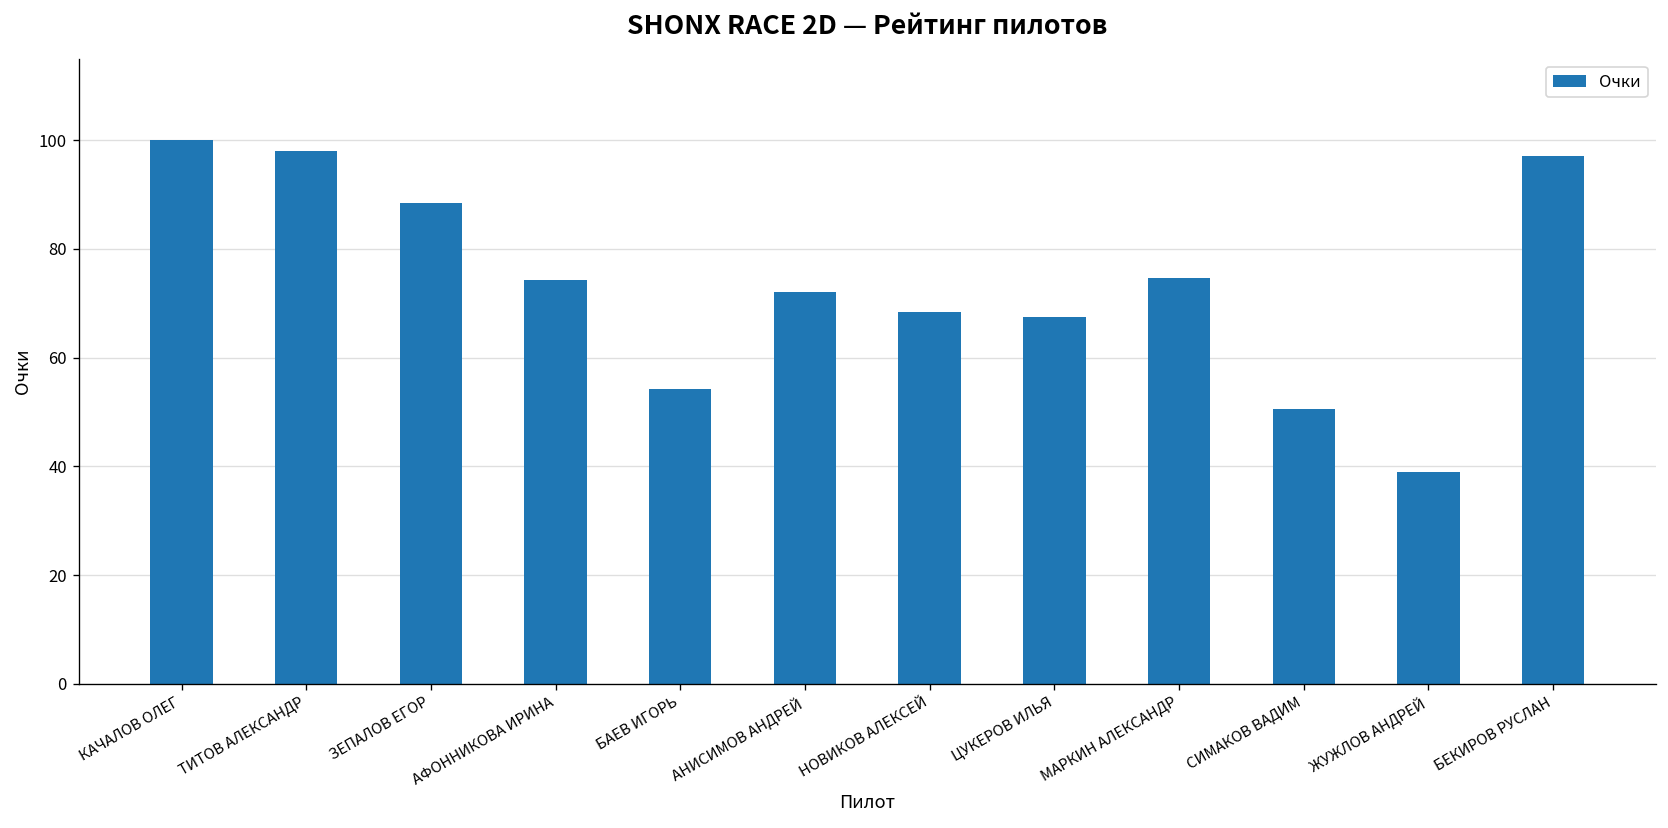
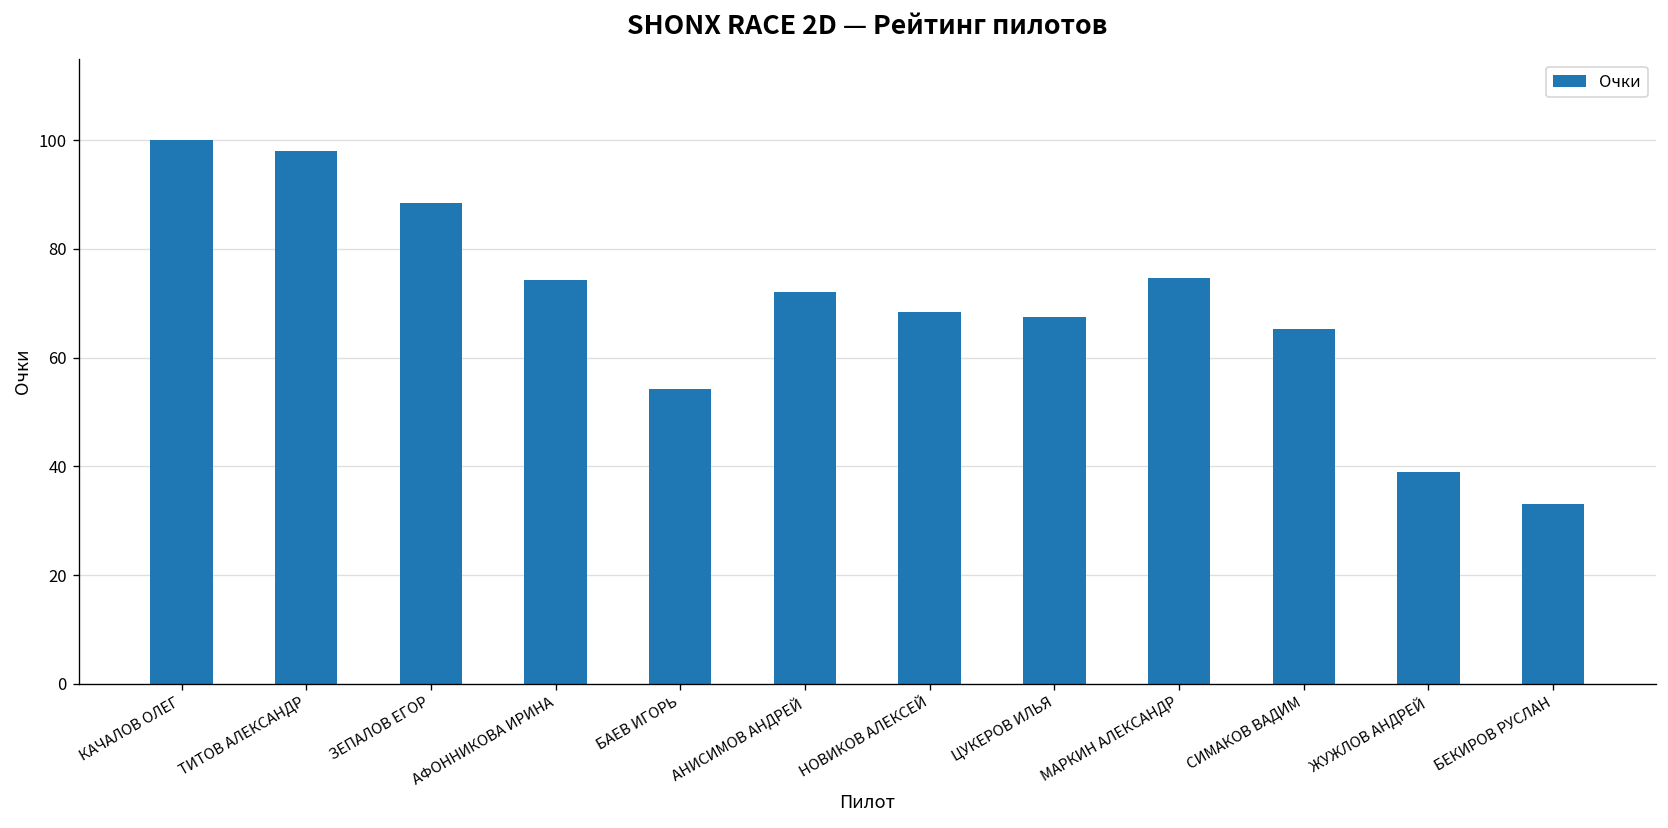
СИМАКОВ ВАДИМ: 51 -> 65
БЕКИРОВ РУСЛАН: 97 -> 33
